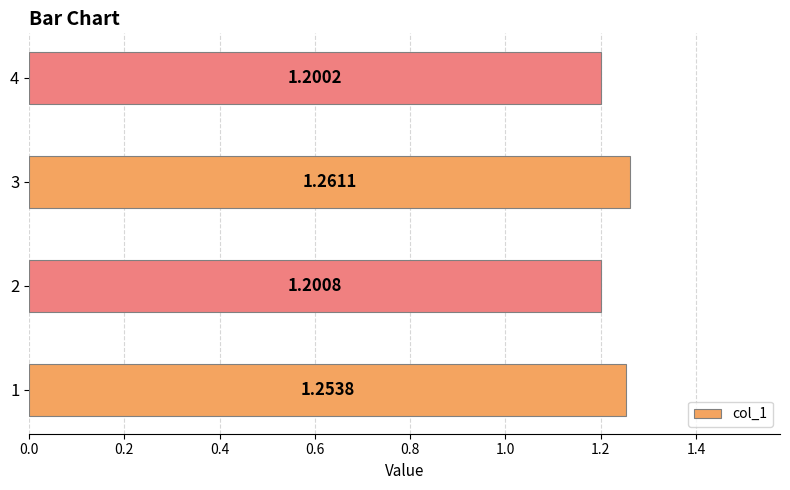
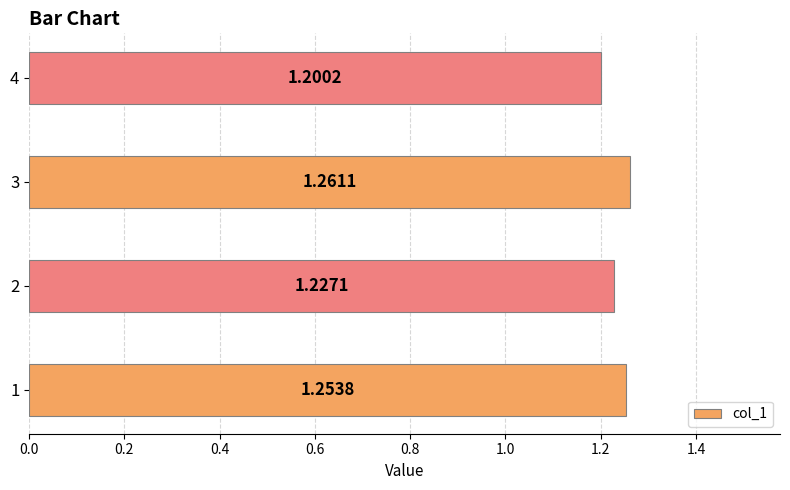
2: 1.2008 -> 1.2271
